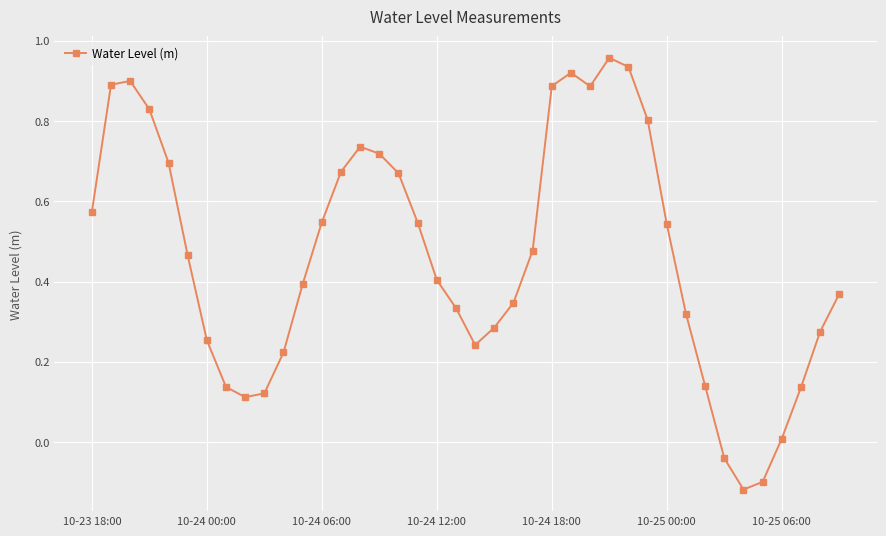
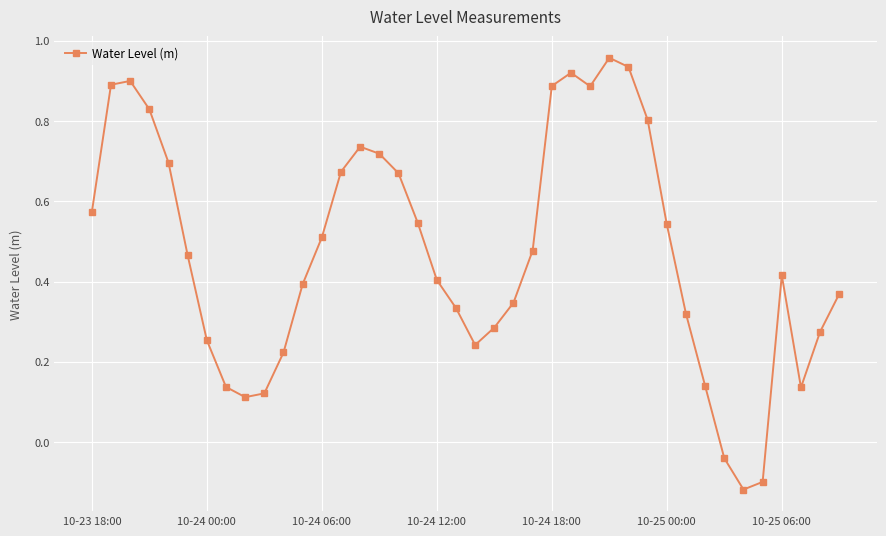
10-24 06:00: 0.55 -> 0.51
10-25 06:00: 0.01 -> 0.42
